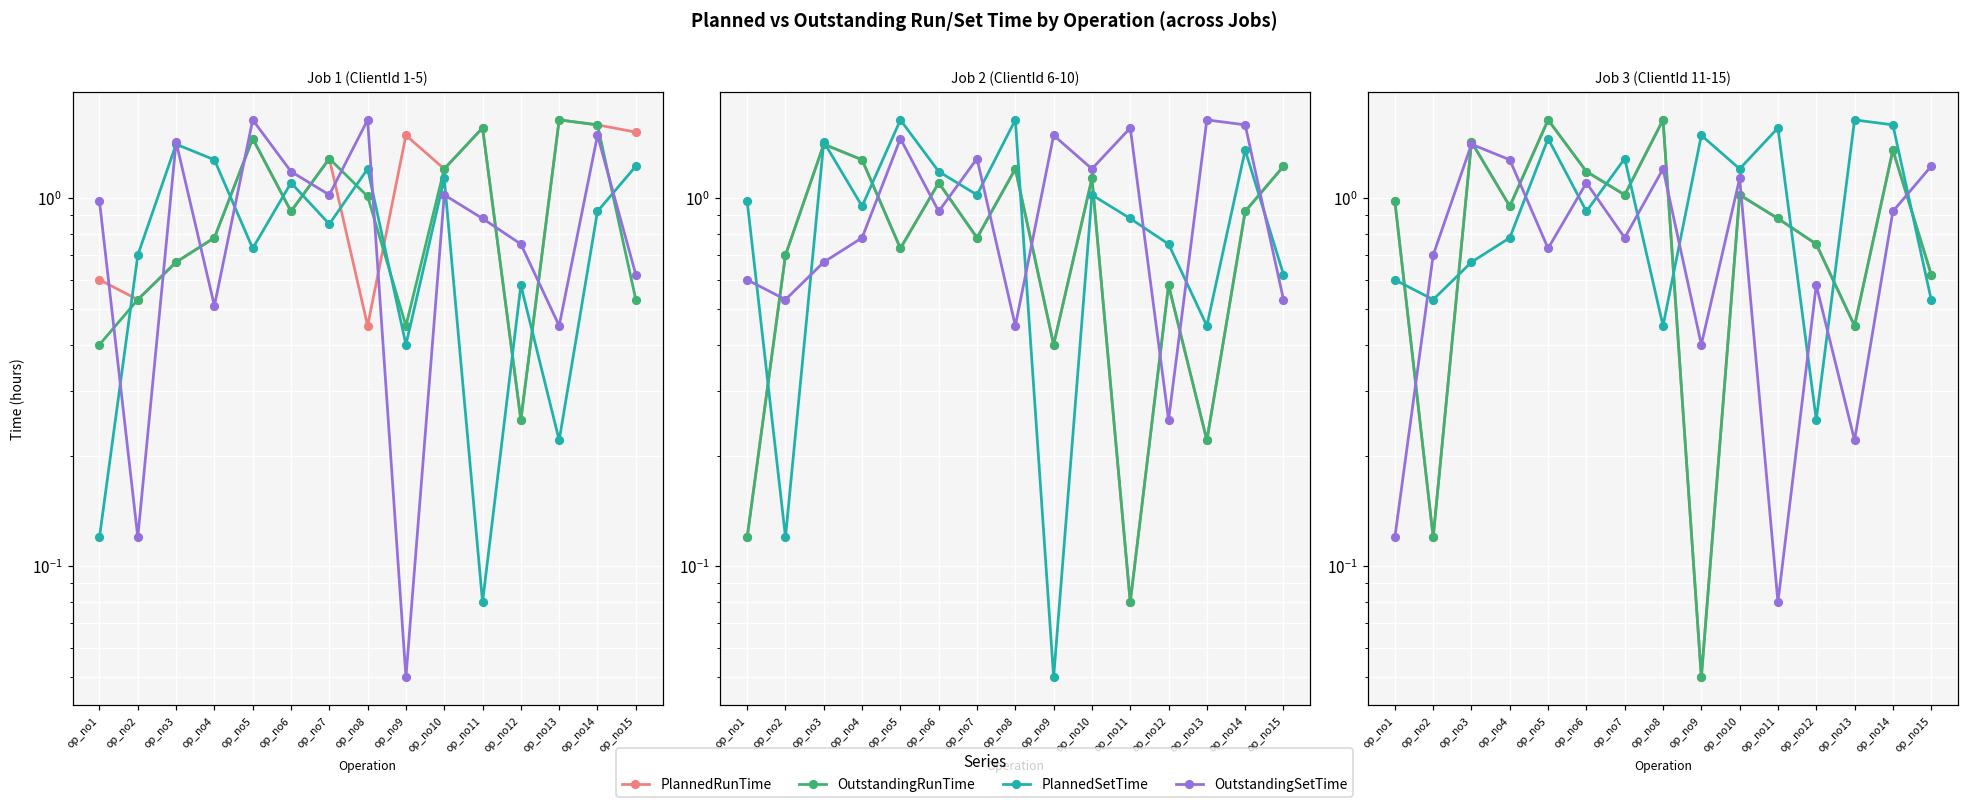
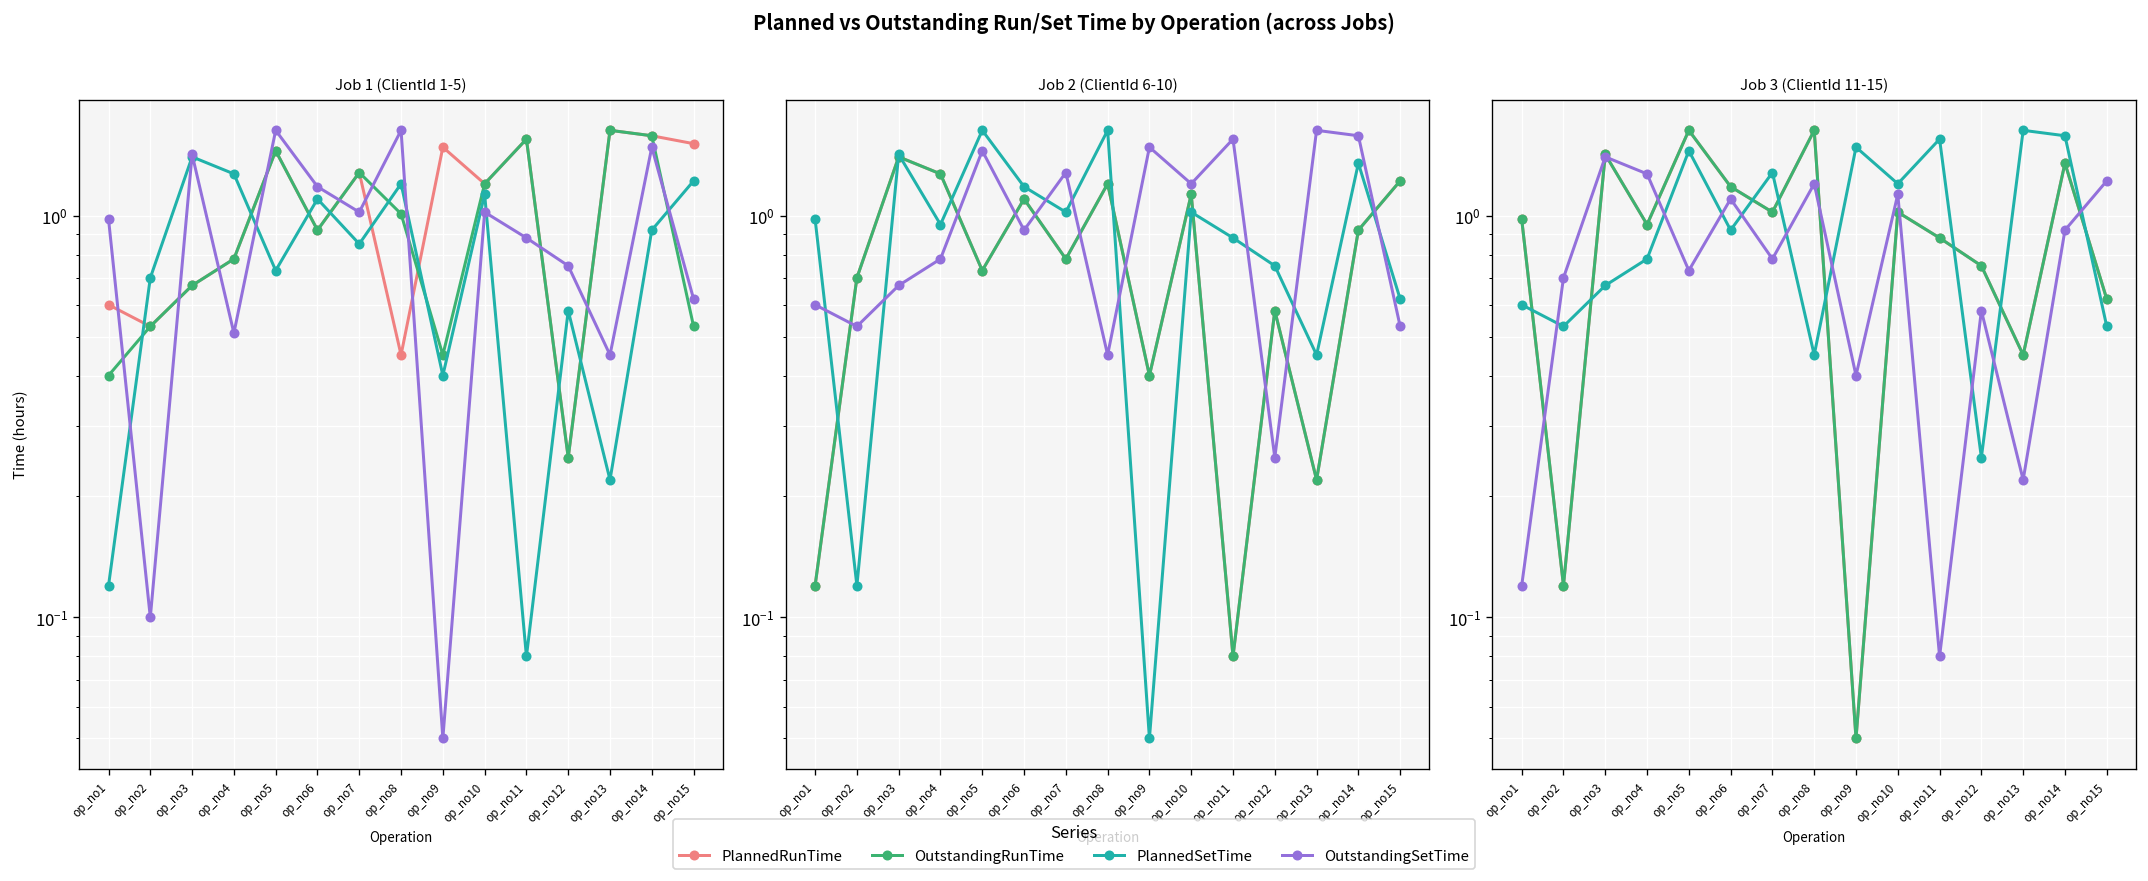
Job 1 (ClientId 1-5), OutstandingSetTime, op_no2: 0.12 -> 0.10
